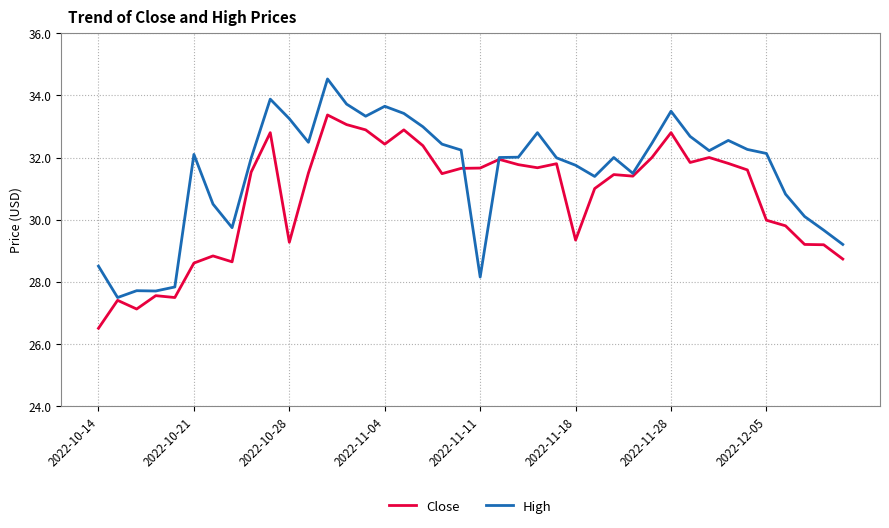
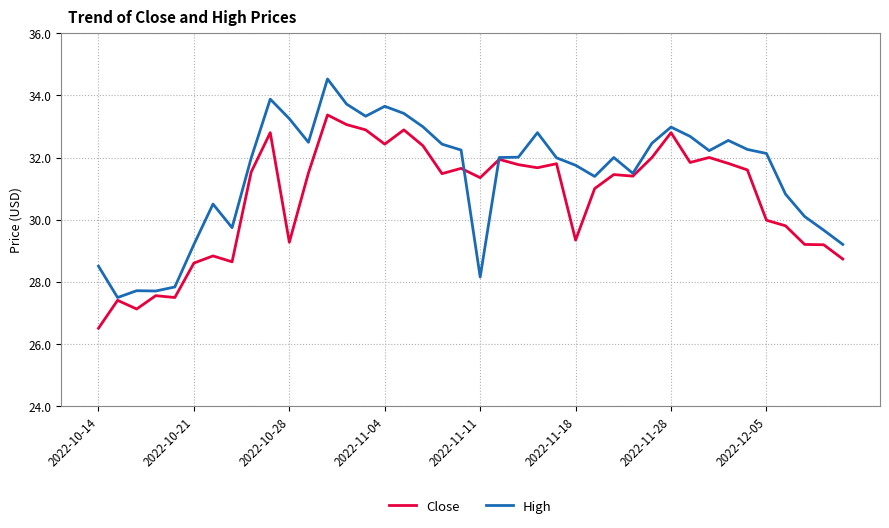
High, 2022-10-21: 32.1 -> 29.2
Close, 2022-11-11: 31.7 -> 31.4
High, 2022-11-28: 33.5 -> 33.0
